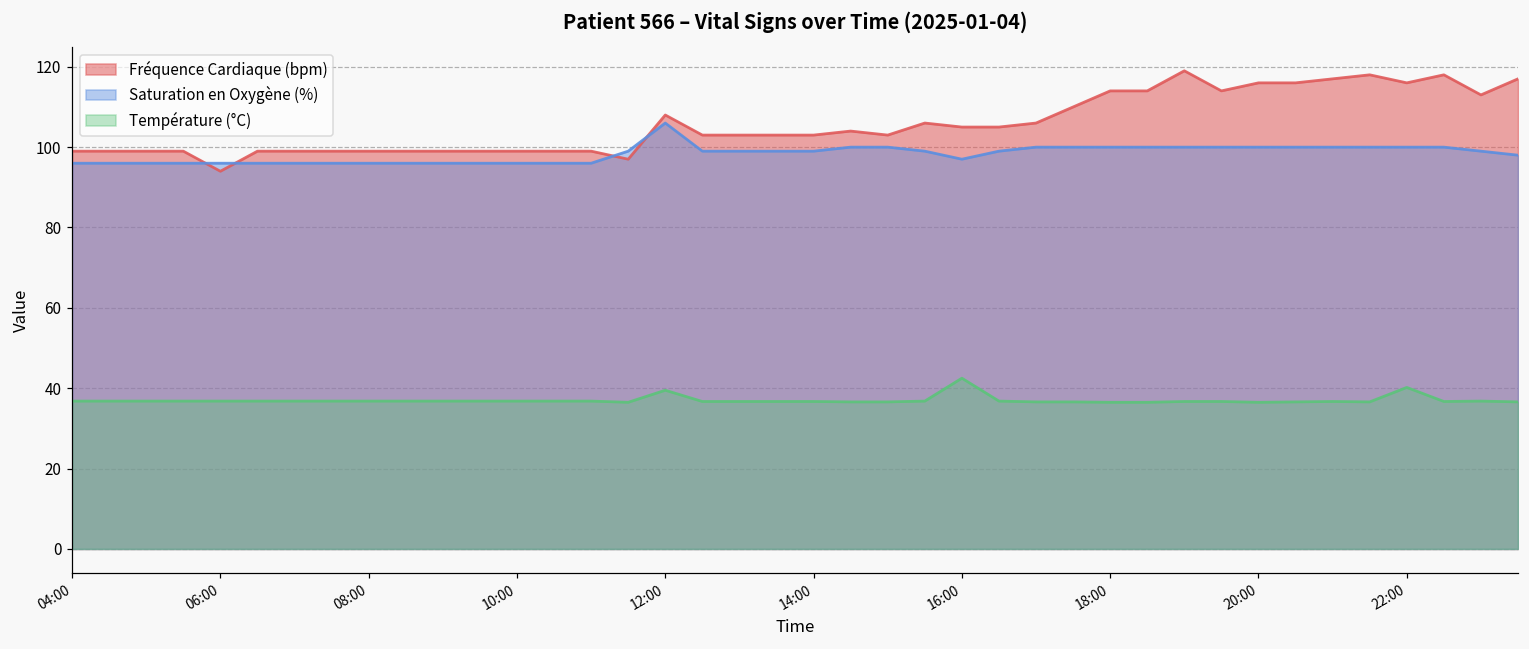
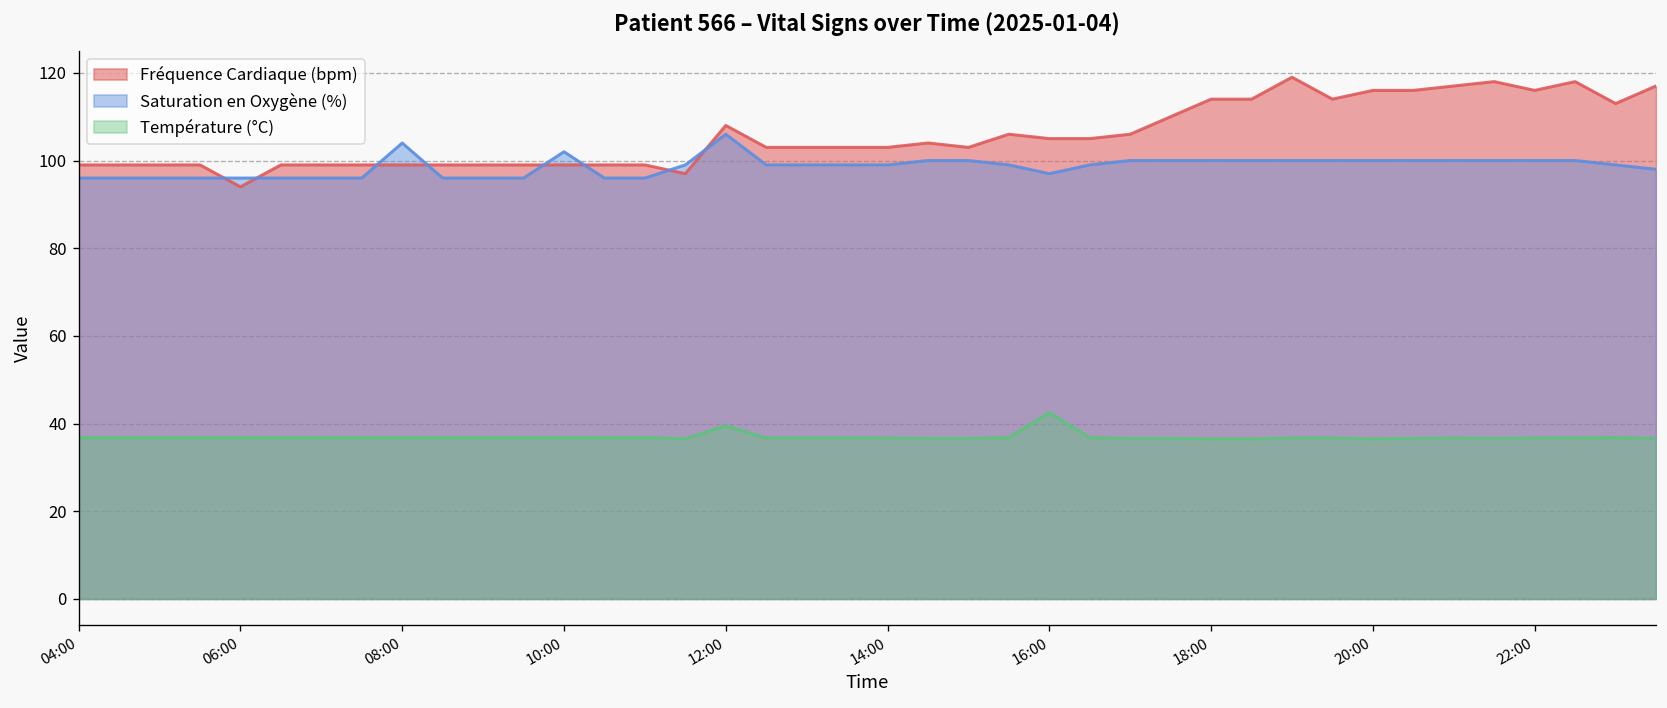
Saturation en Oxygène (%), 08:00: 96 -> 104
Saturation en Oxygène (%), 10:00: 96 -> 102
Température (°C), 22:00: 40 -> 37
